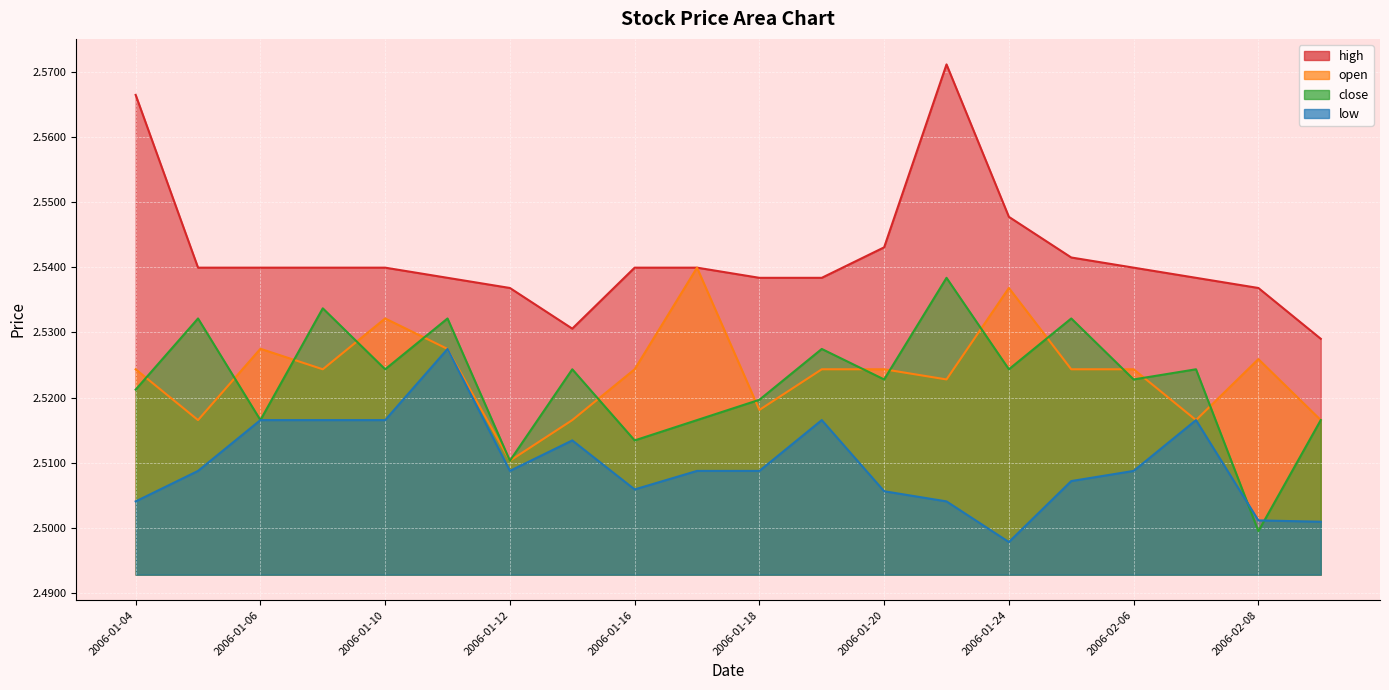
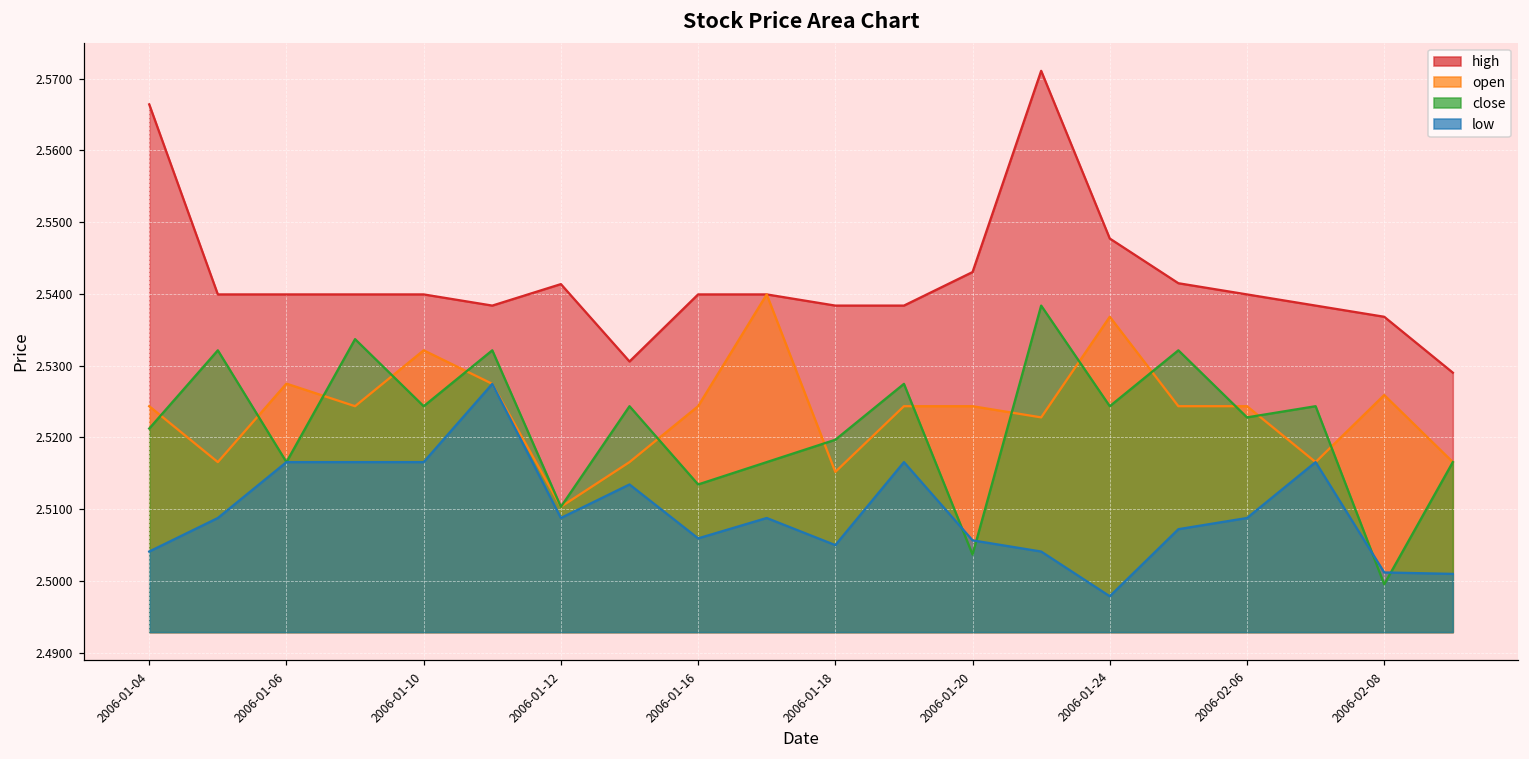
high, 2006-01-12: 2.537 -> 2.541
open, 2006-01-18: 2.518 -> 2.515
low, 2006-01-18: 2.509 -> 2.505
close, 2006-01-20: 2.523 -> 2.504
